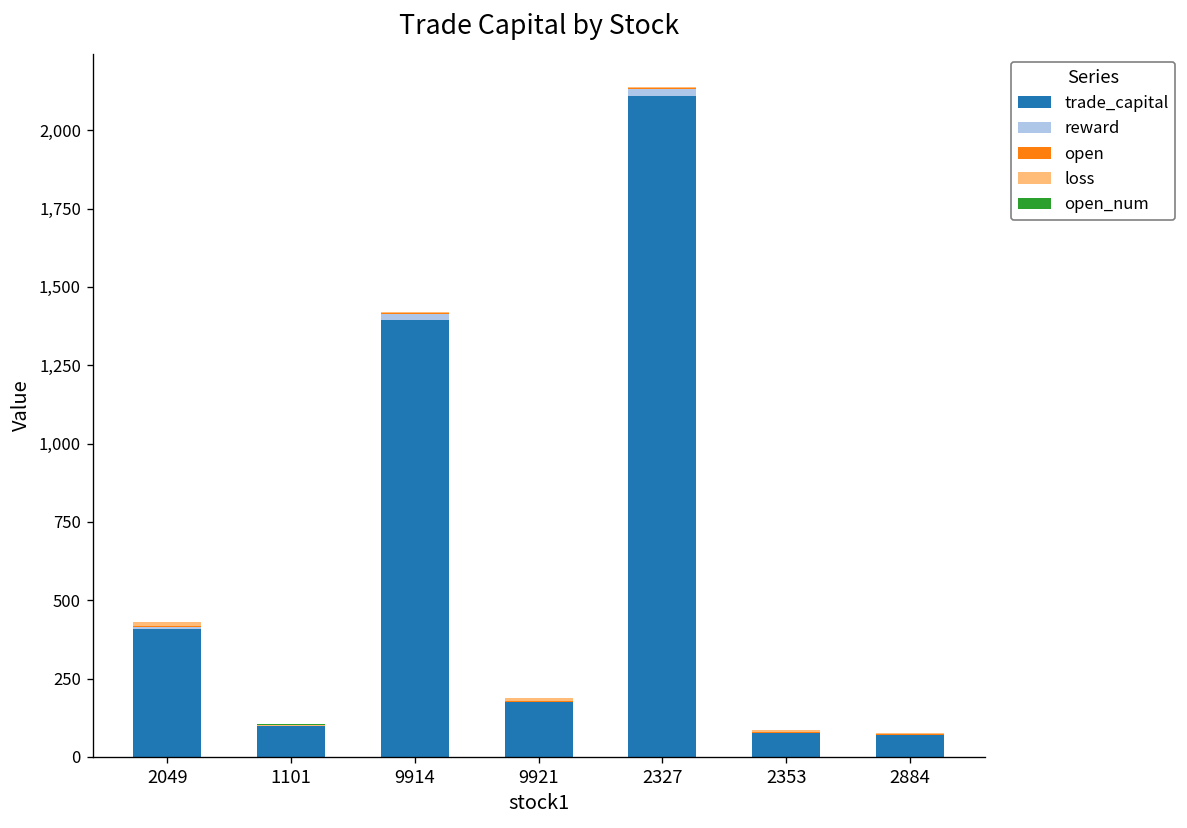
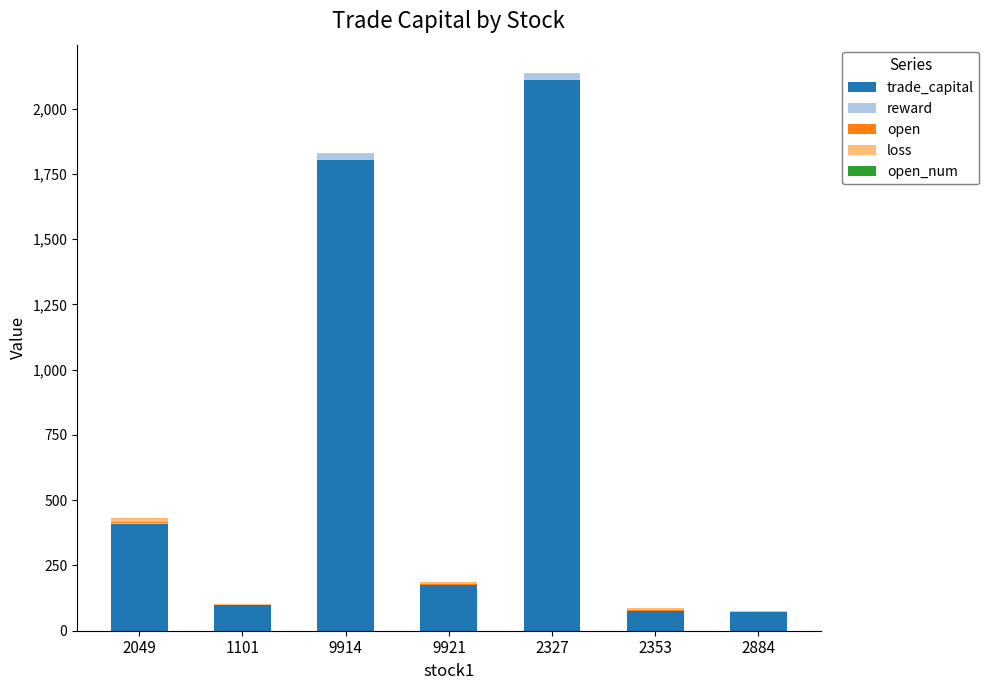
trade_capital, 9914: 1,390 -> 1,800
